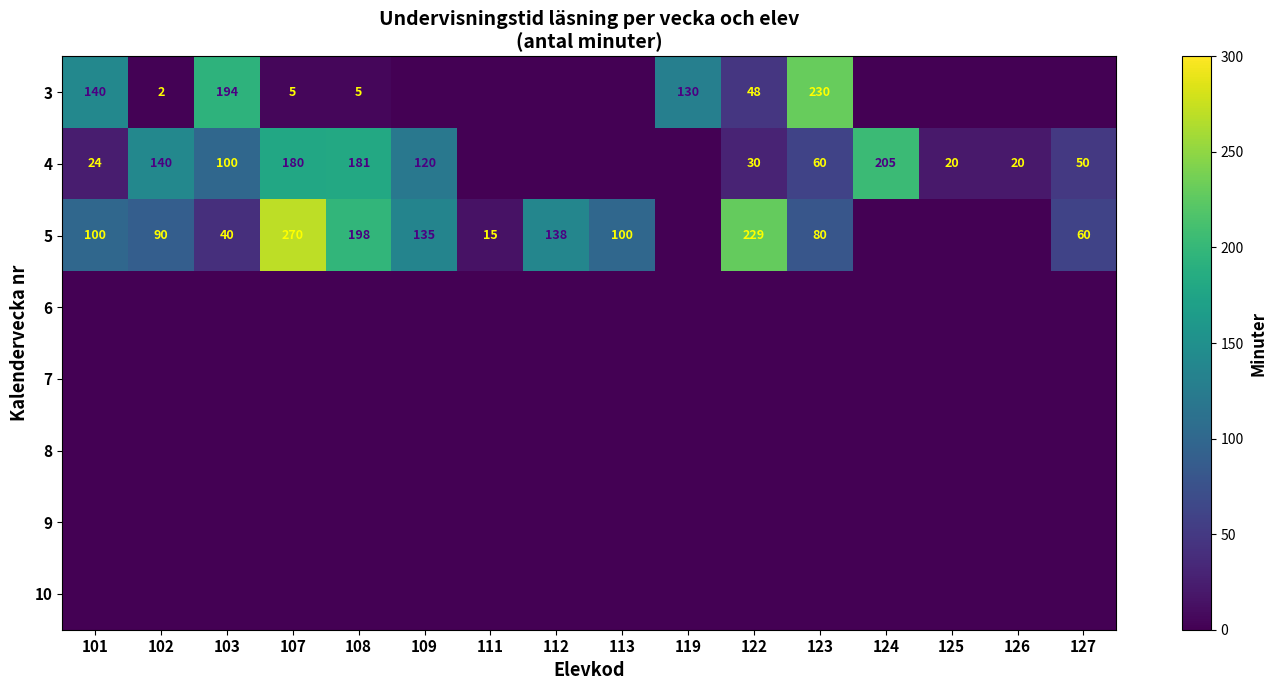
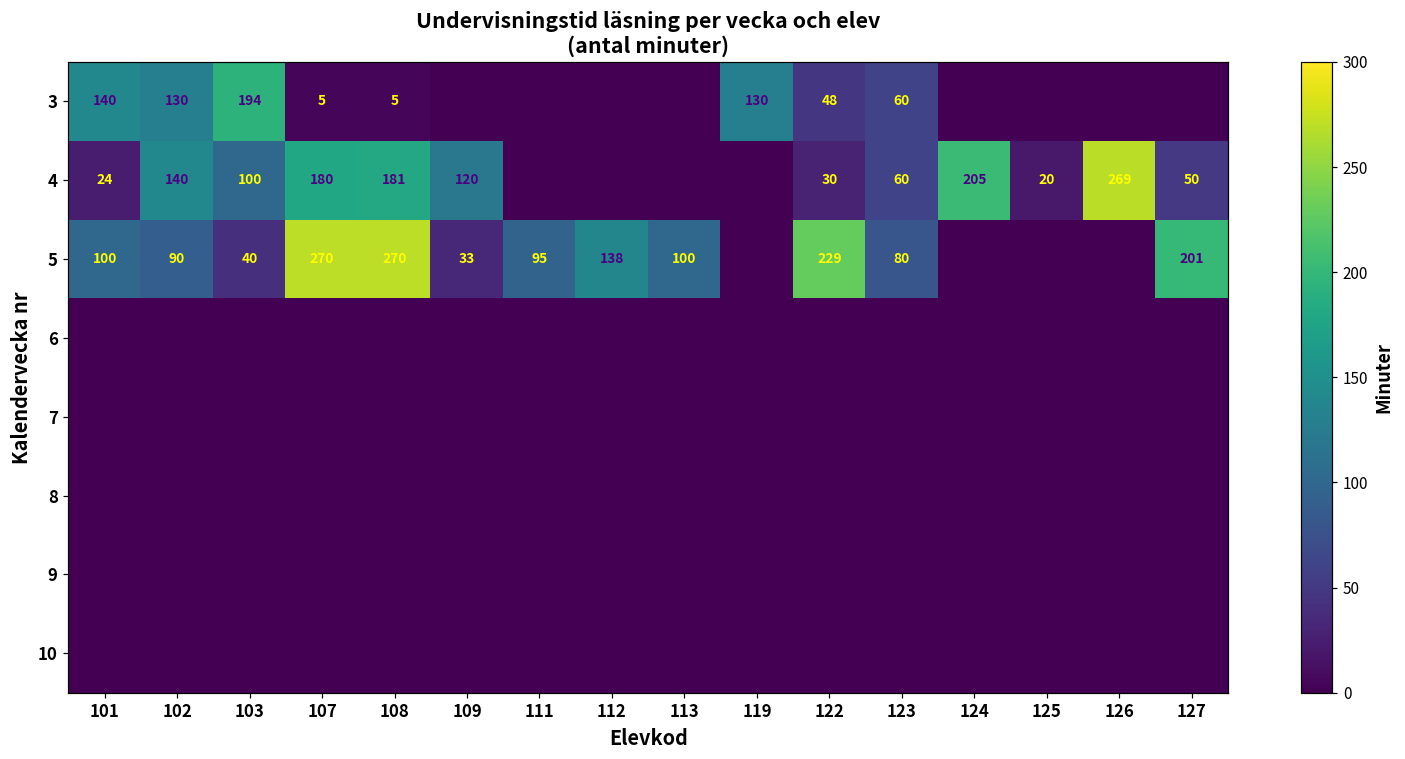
3, 102: 2 -> 130
3, 123: 230 -> 60
4, 126: 20 -> 269
5, 108: 198 -> 270
5, 109: 135 -> 33
5, 111: 15 -> 95
5, 127: 60 -> 201
